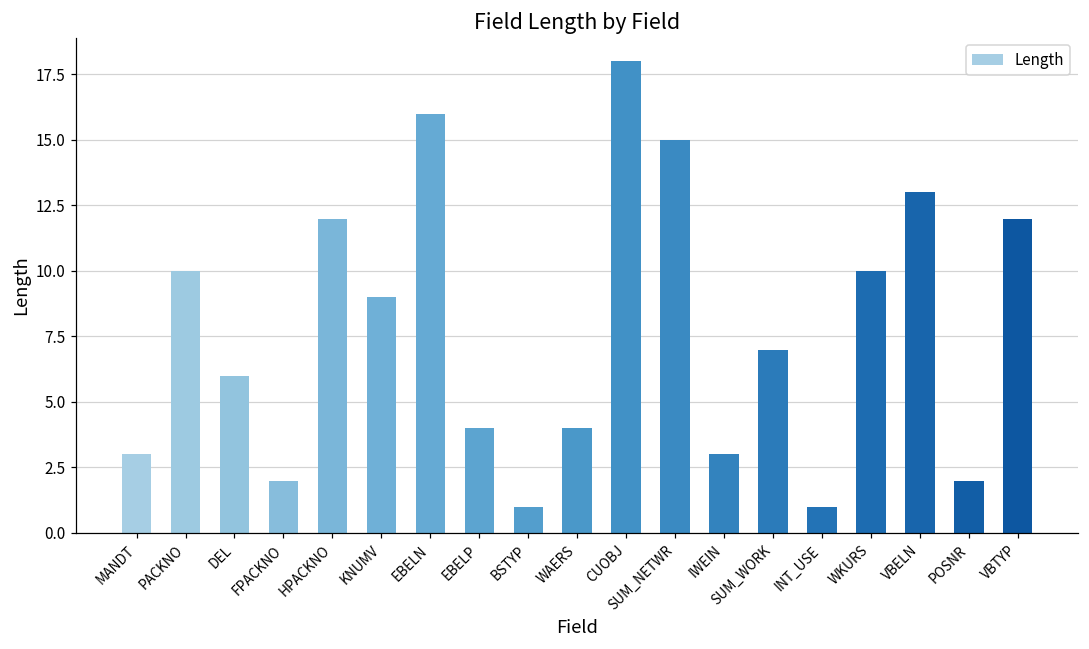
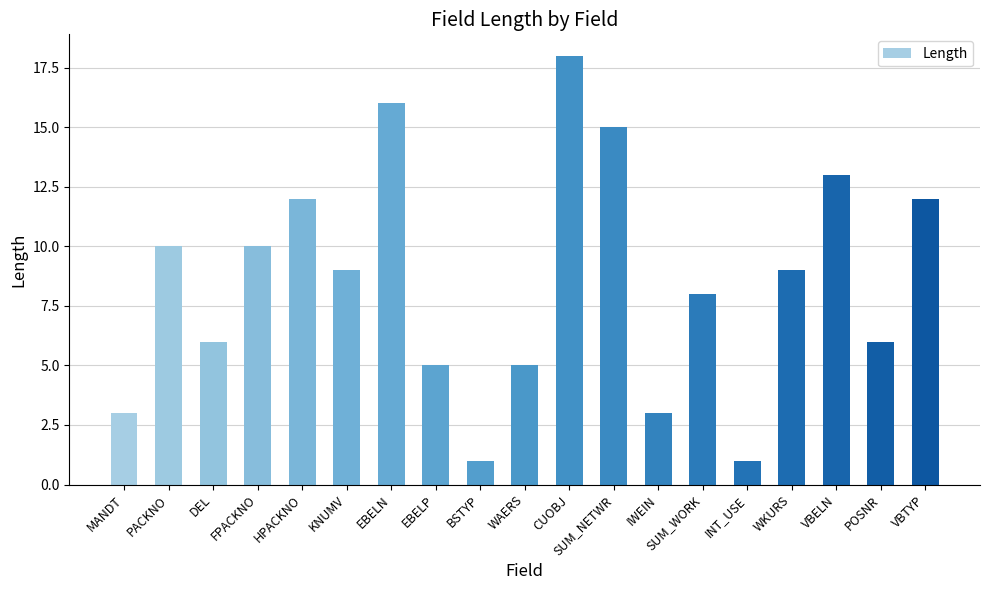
FPACKNO: 2 -> 10
EBELP: 4 -> 5
WAERS: 4 -> 5
SUM_WORK: 7 -> 8
WKURS: 10 -> 9
POSNR: 2 -> 6
